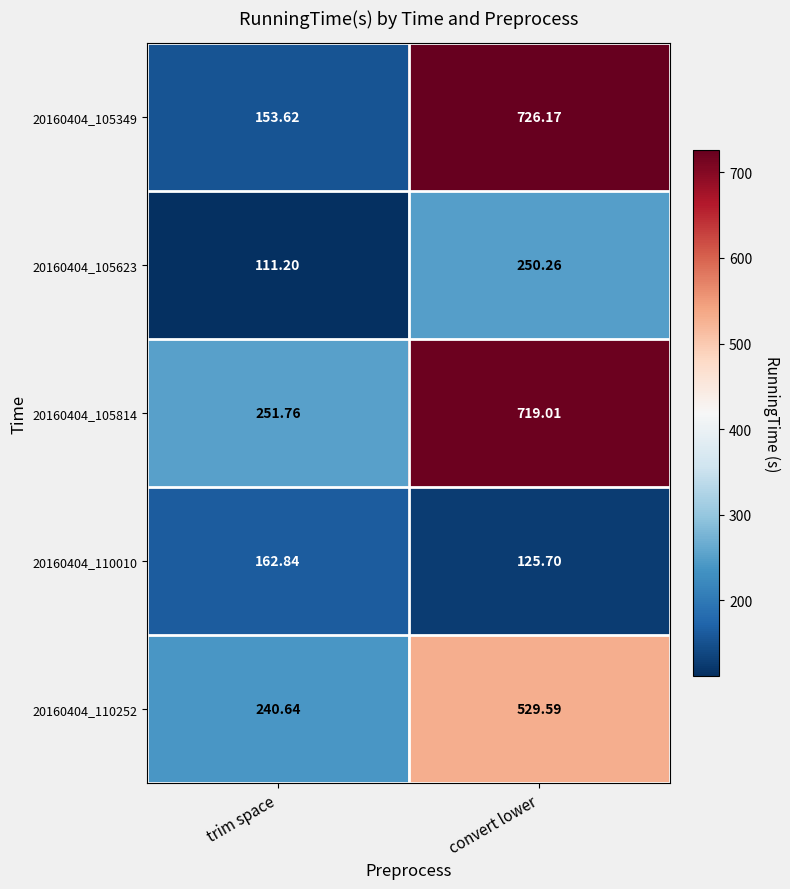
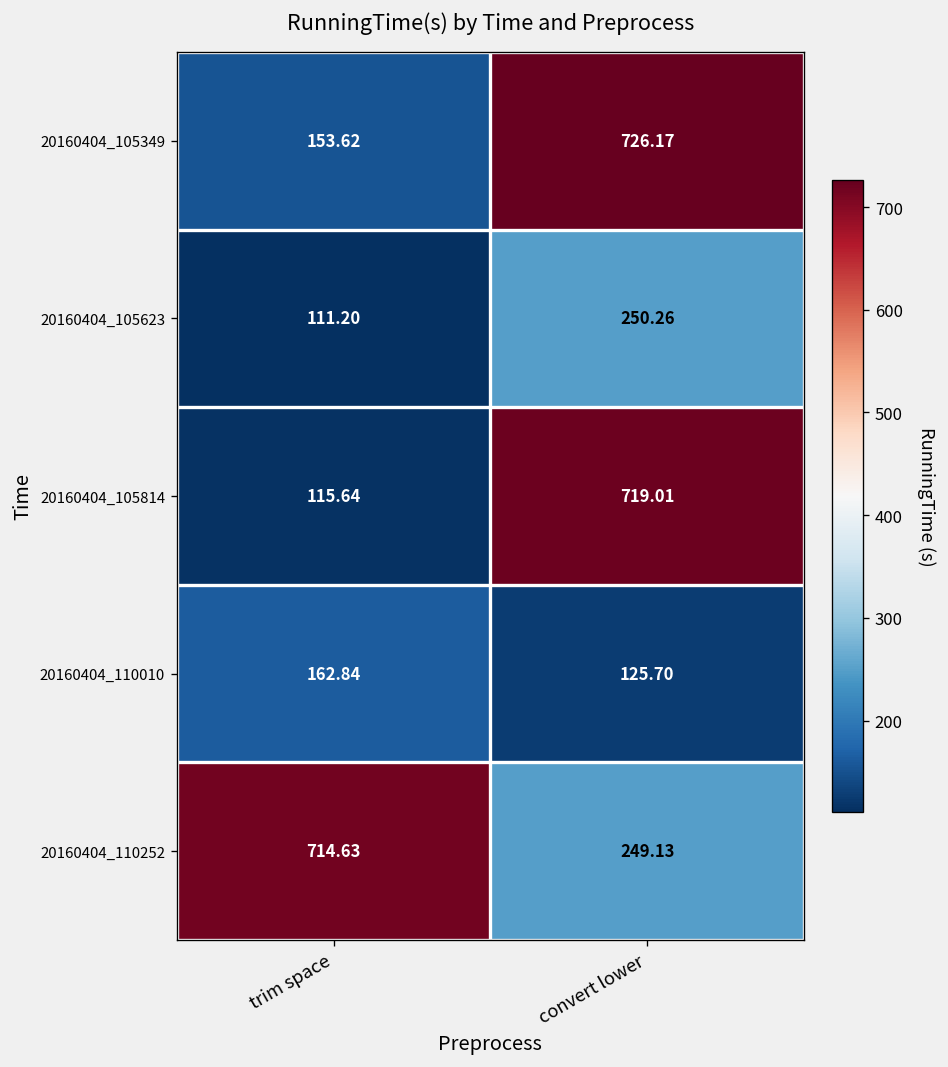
20160404_105814, trim space: 251.76 -> 115.64
20160404_110252, trim space: 240.64 -> 714.63
20160404_110252, convert lower: 529.59 -> 249.13
